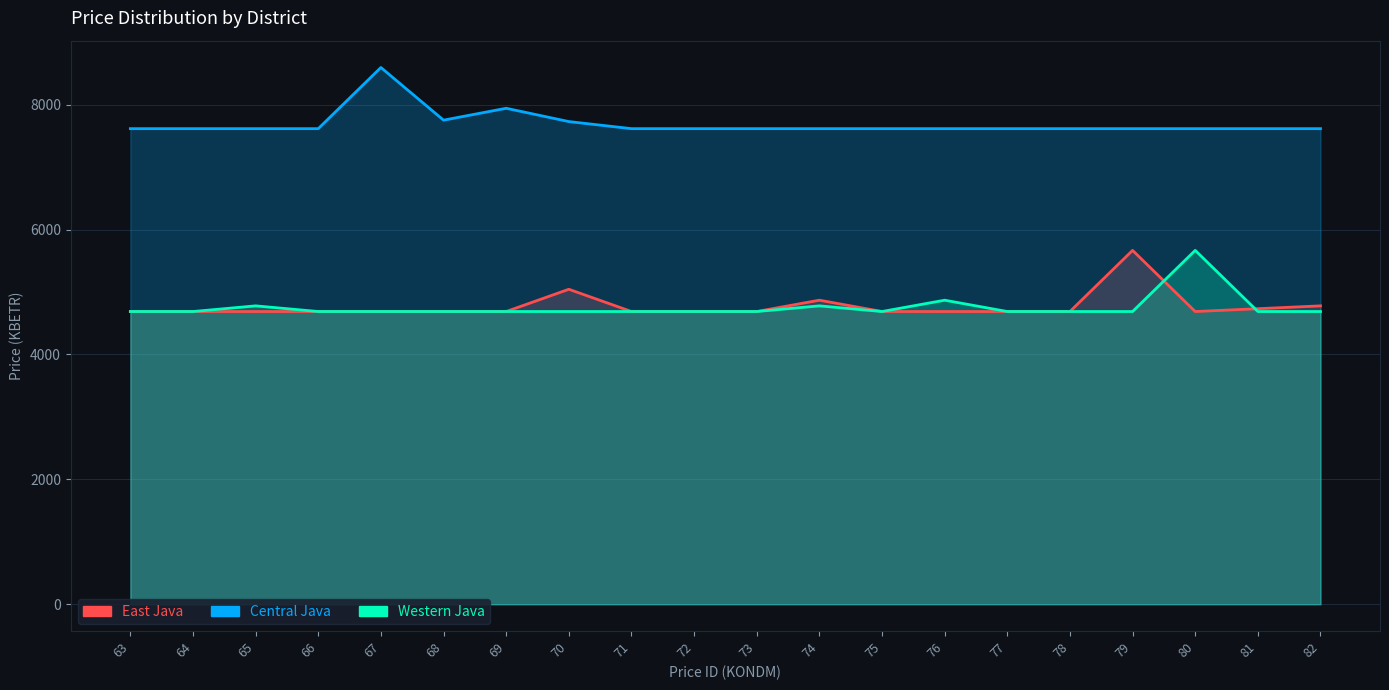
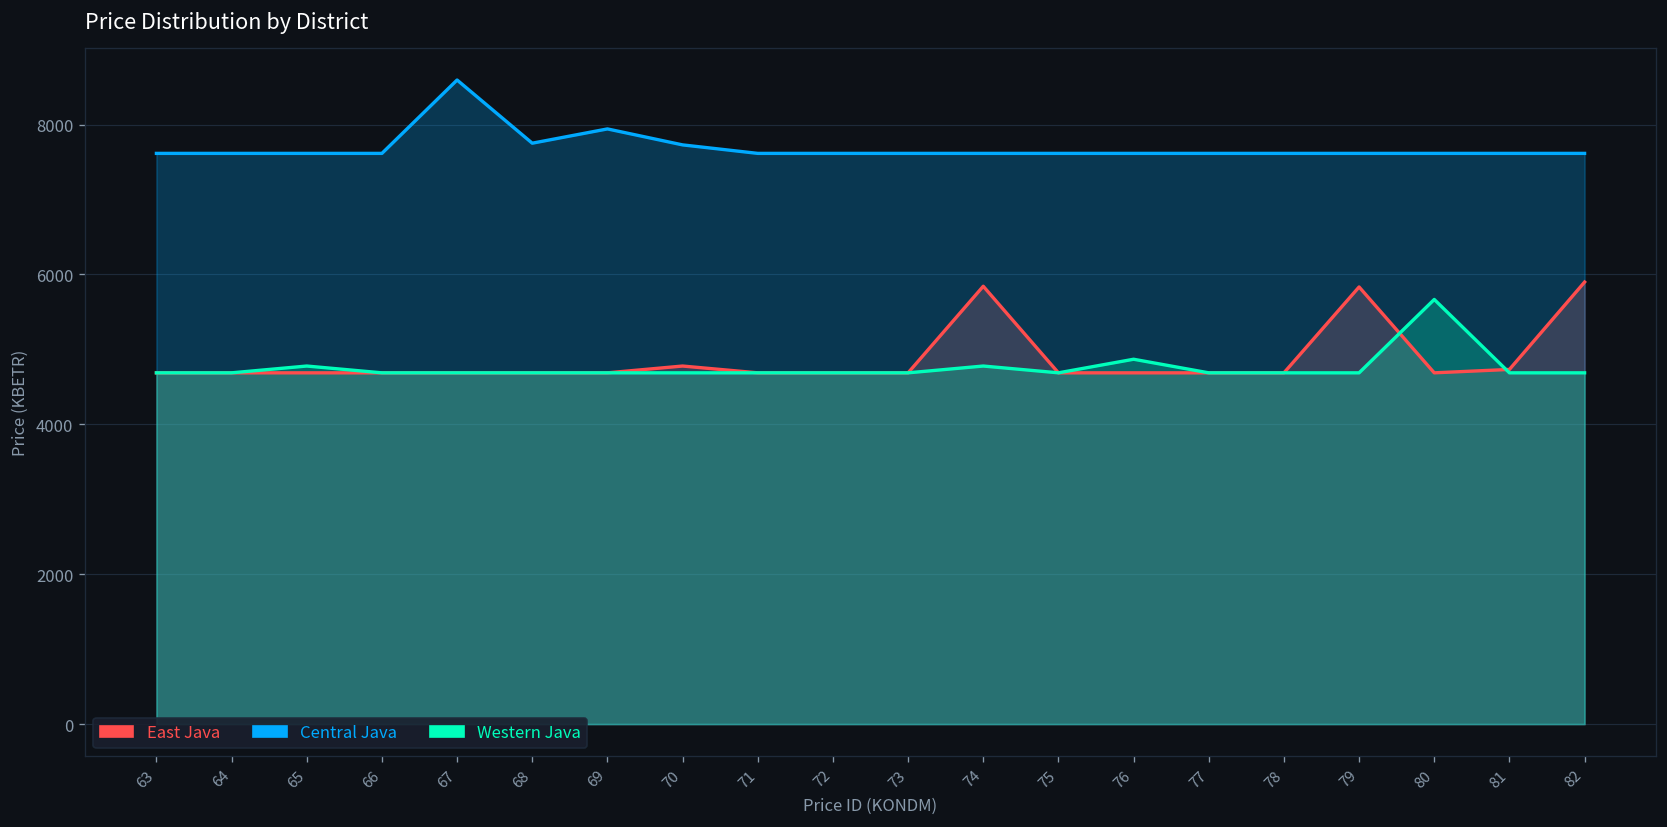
East Java, 70: 5000 -> 4800
East Java, 74: 4900 -> 5800
East Java, 79: 5700 -> 5800
East Java, 82: 4800 -> 5900
